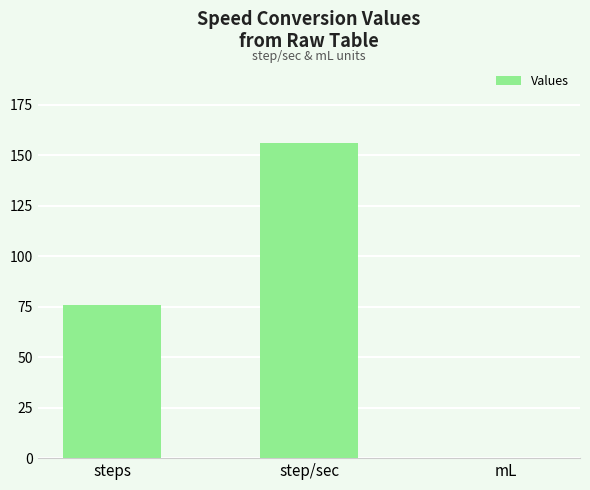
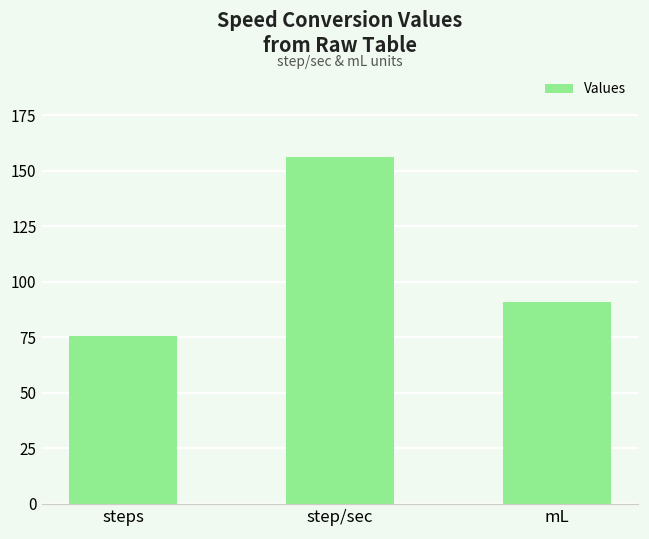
mL: 0 -> 91
